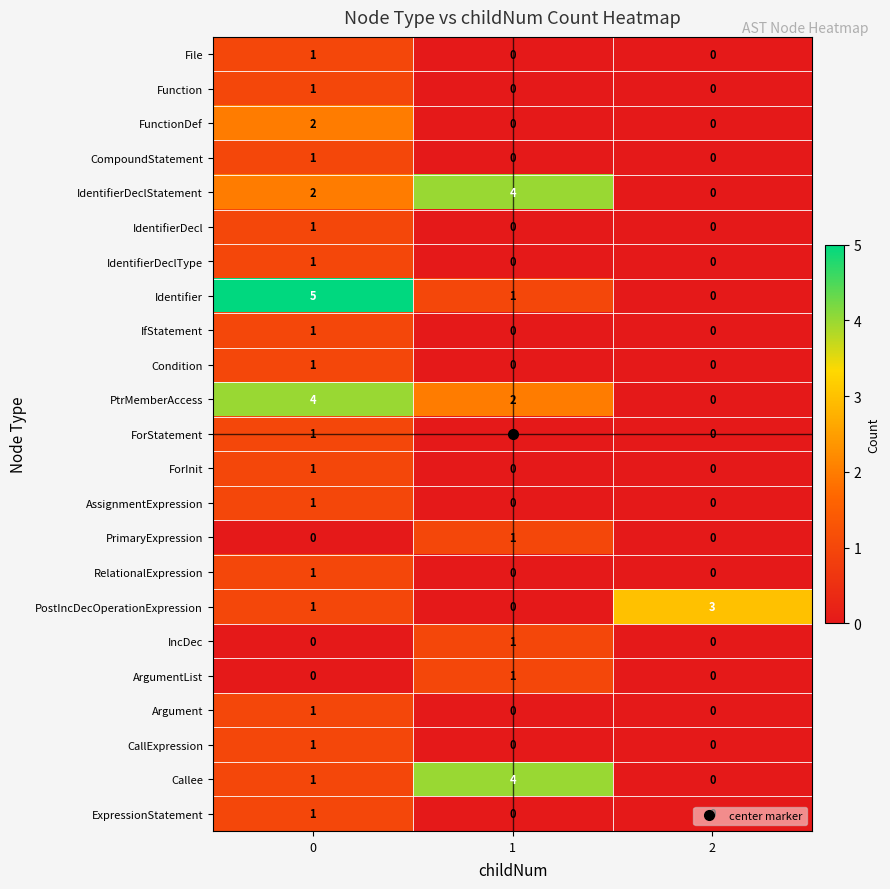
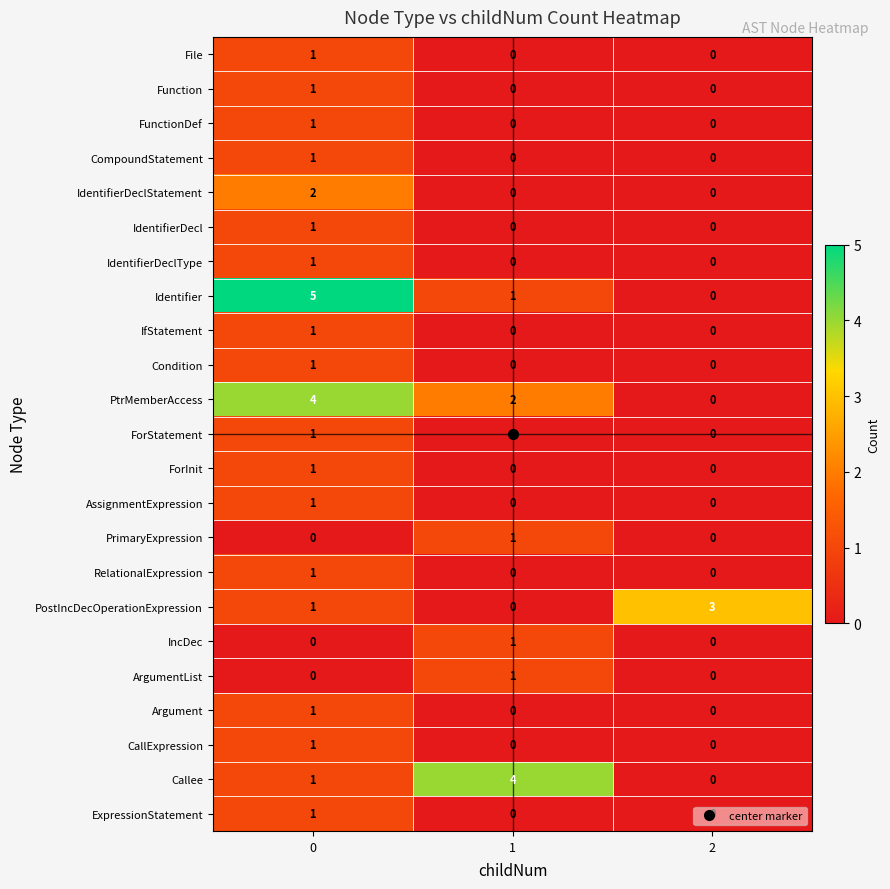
FunctionDef, 0: 2 -> 1
IdentifierDeclStatement, 1: 4 -> 0
